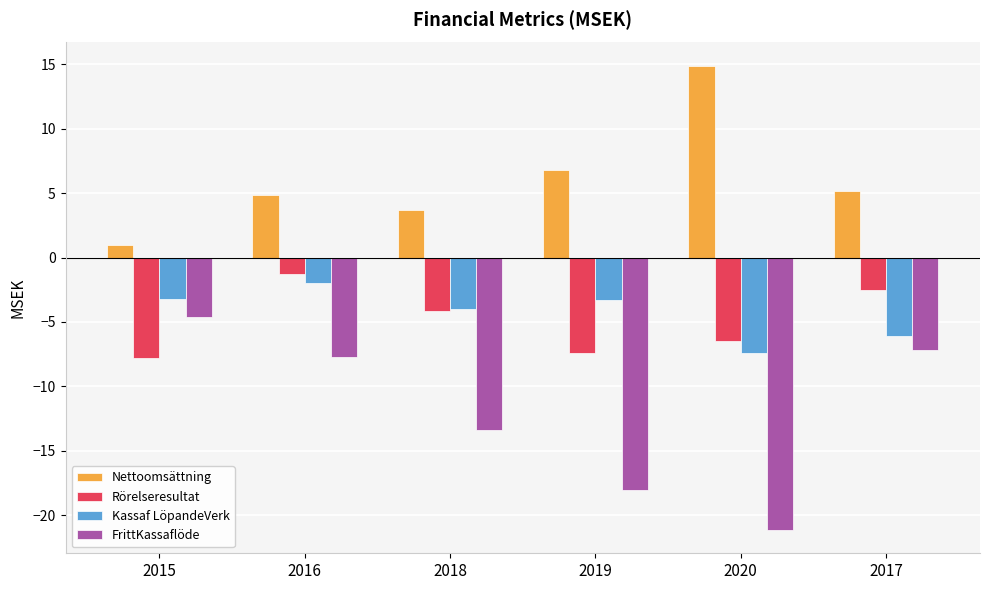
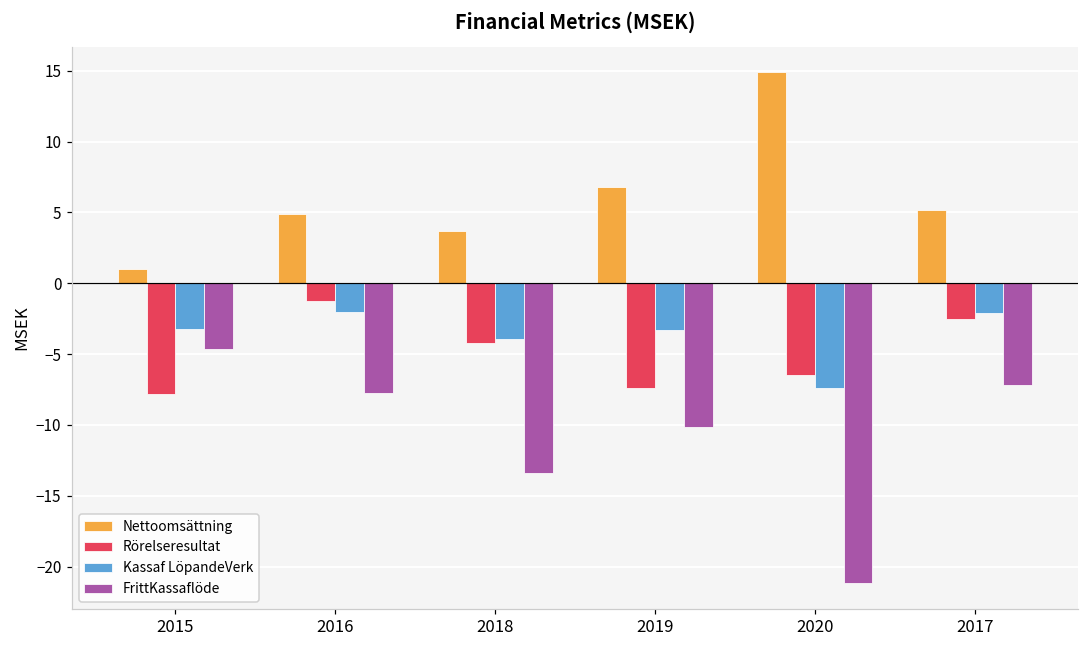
FrittKassaflöde, 2019: -18.1 -> -10.2
Kassaf LöpandeVerk, 2017: -6.1 -> -2.1
